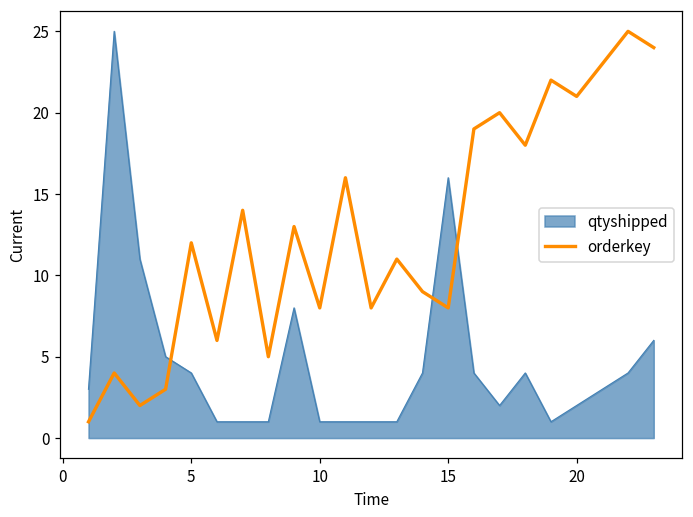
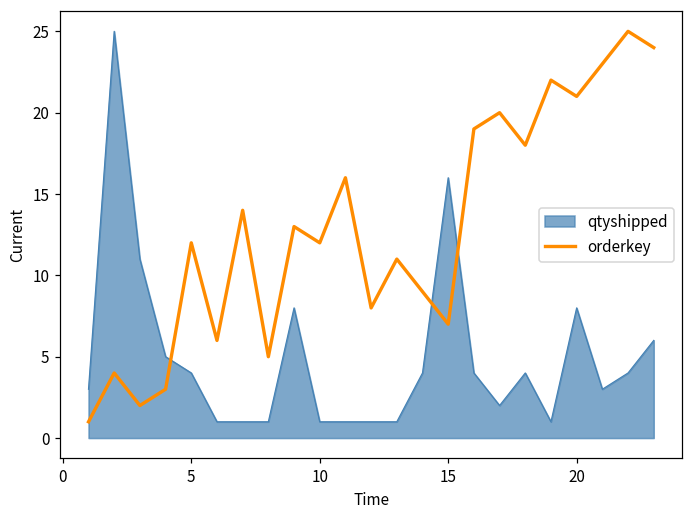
orderkey, 10: 8 -> 12
orderkey, 15: 8 -> 7
qtyshipped, 20: 2 -> 8
